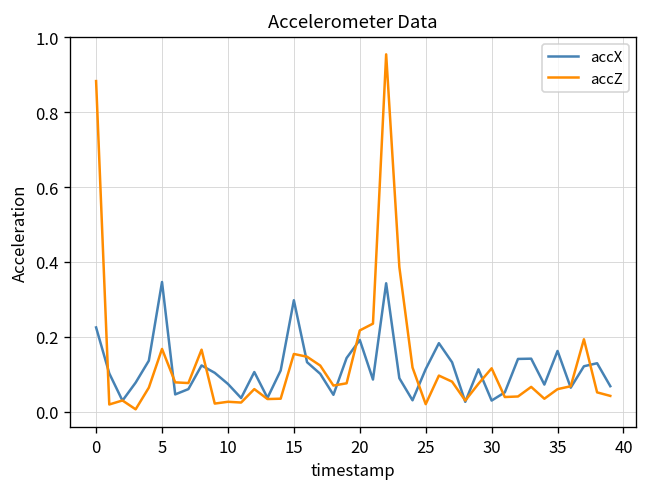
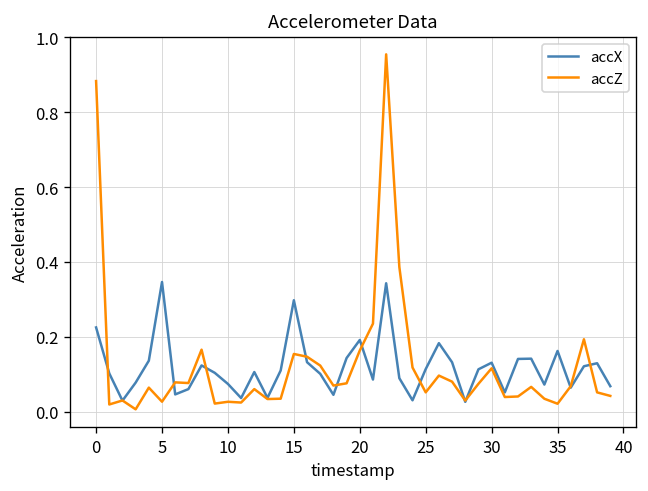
accZ, 5: 0.17 -> 0.03
accZ, 20: 0.22 -> 0.16
accZ, 25: 0.02 -> 0.05
accX, 30: 0.03 -> 0.13
accZ, 35: 0.06 -> 0.02
